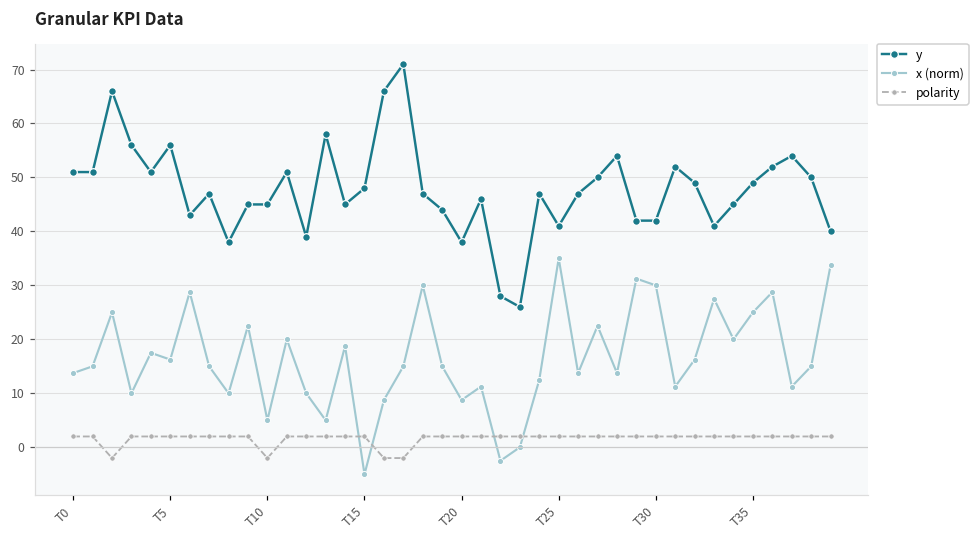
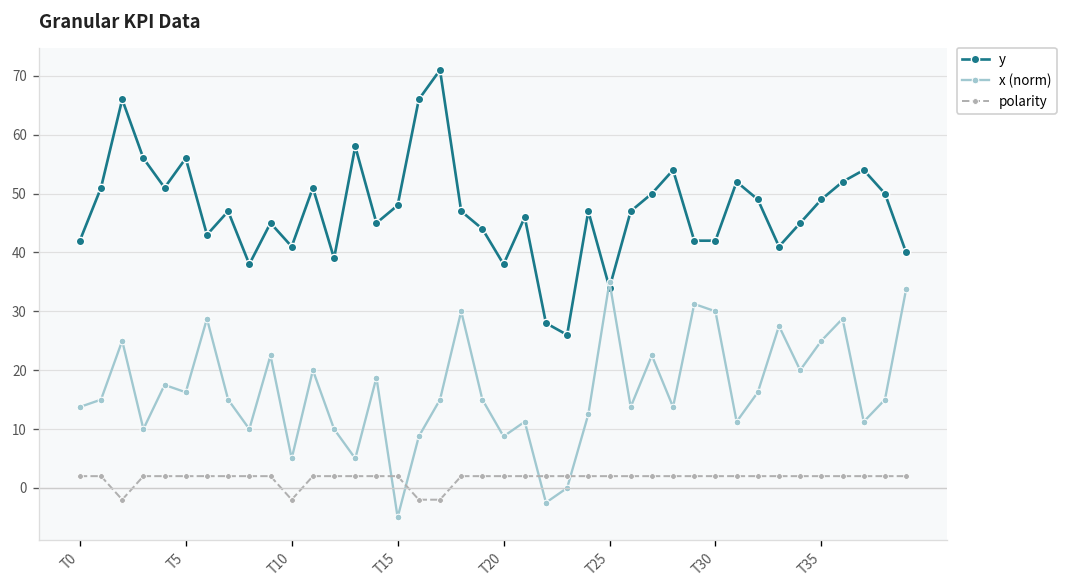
y, T0: 51 -> 42
y, T10: 45 -> 41
y, T25: 41 -> 34
